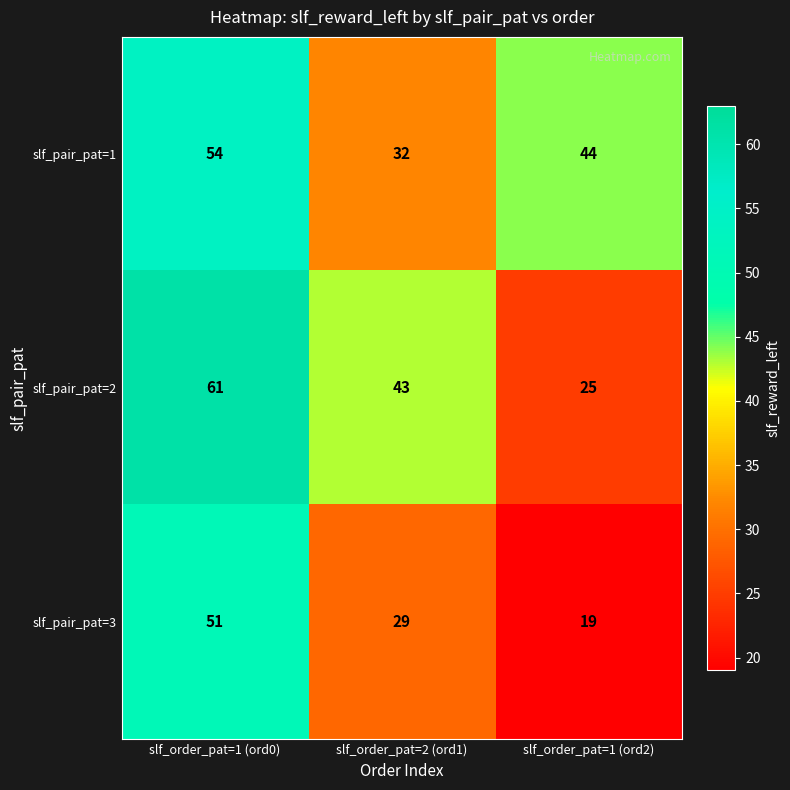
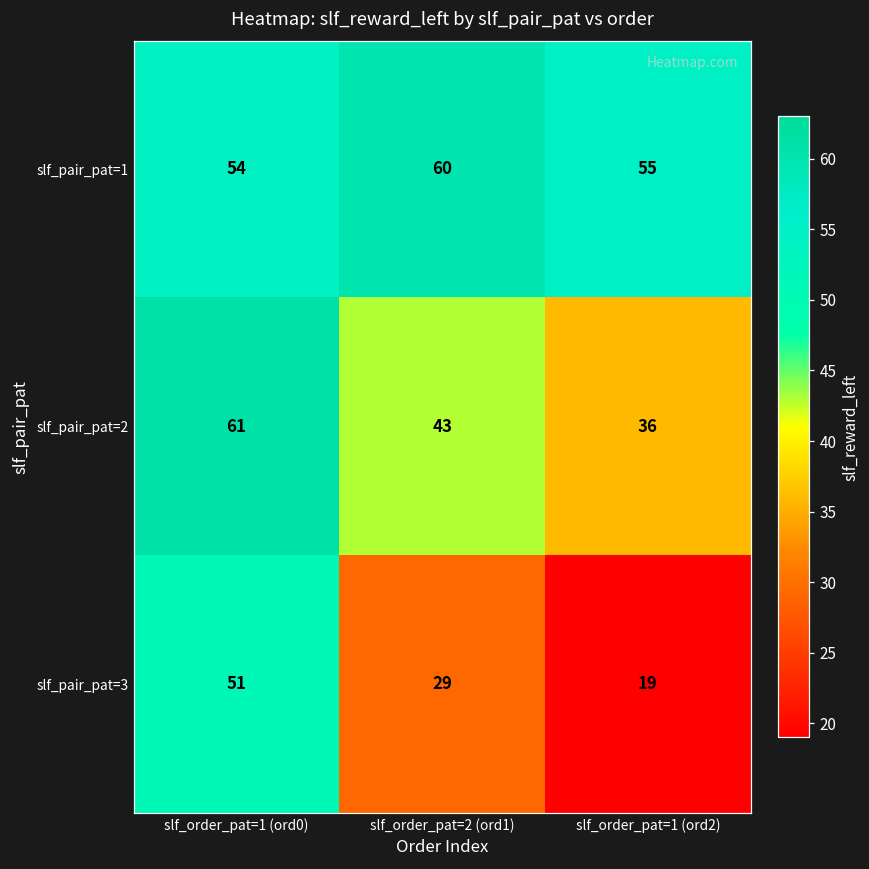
slf_pair_pat=1, slf_order_pat=2 (ord1): 32 -> 60
slf_pair_pat=1, slf_order_pat=1 (ord2): 44 -> 55
slf_pair_pat=2, slf_order_pat=1 (ord2): 25 -> 36
